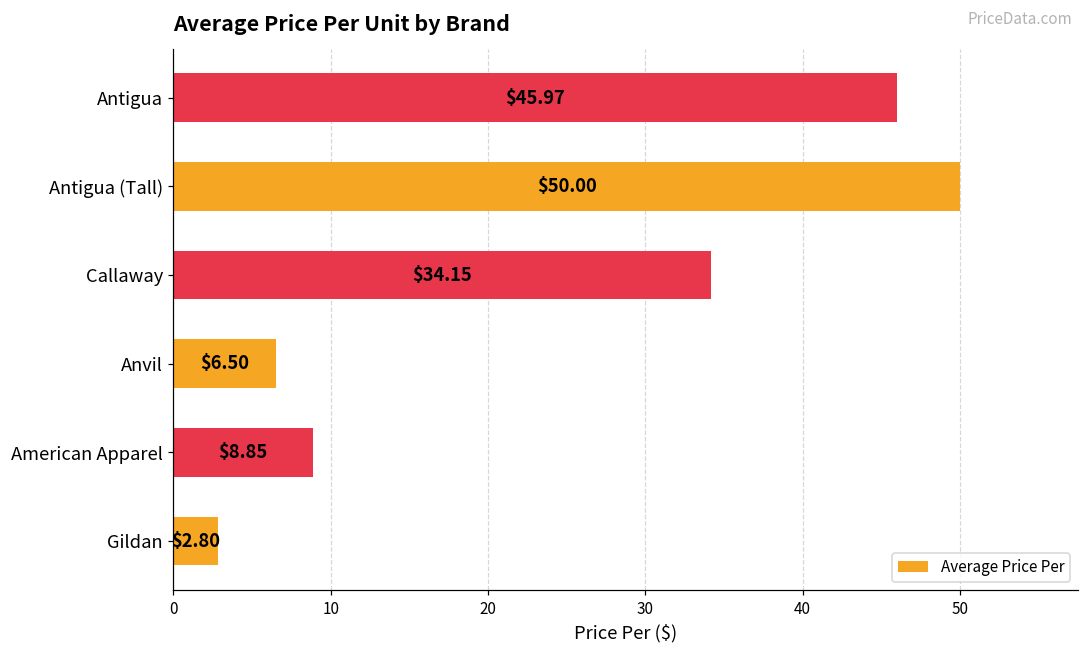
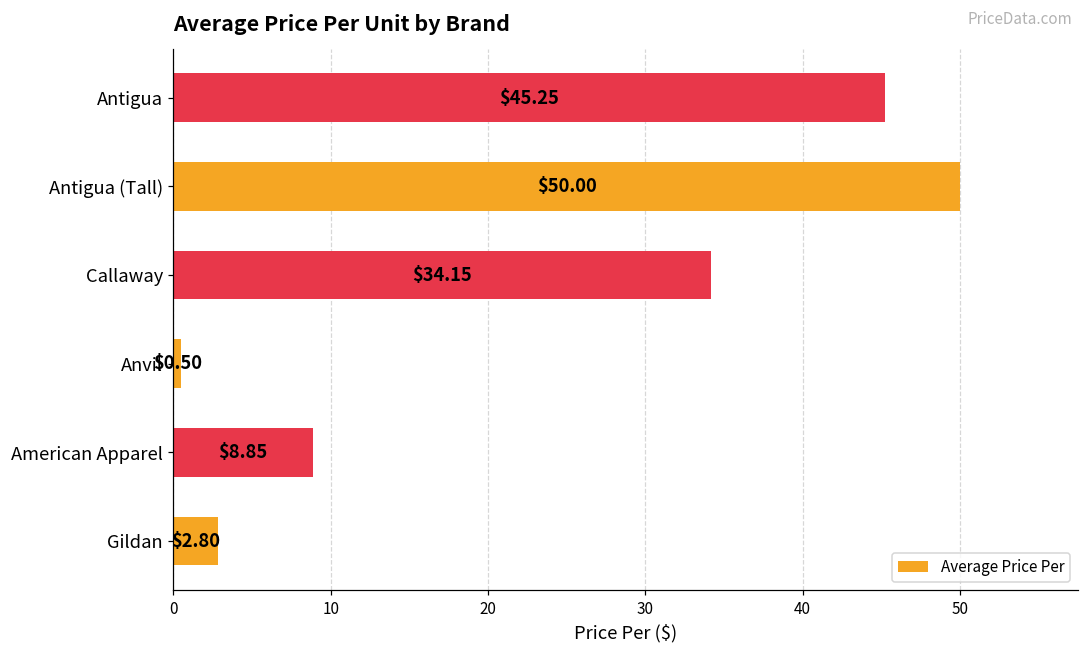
Antigua: $45.97 -> $45.25
Anvil: $6.50 -> $0.50
